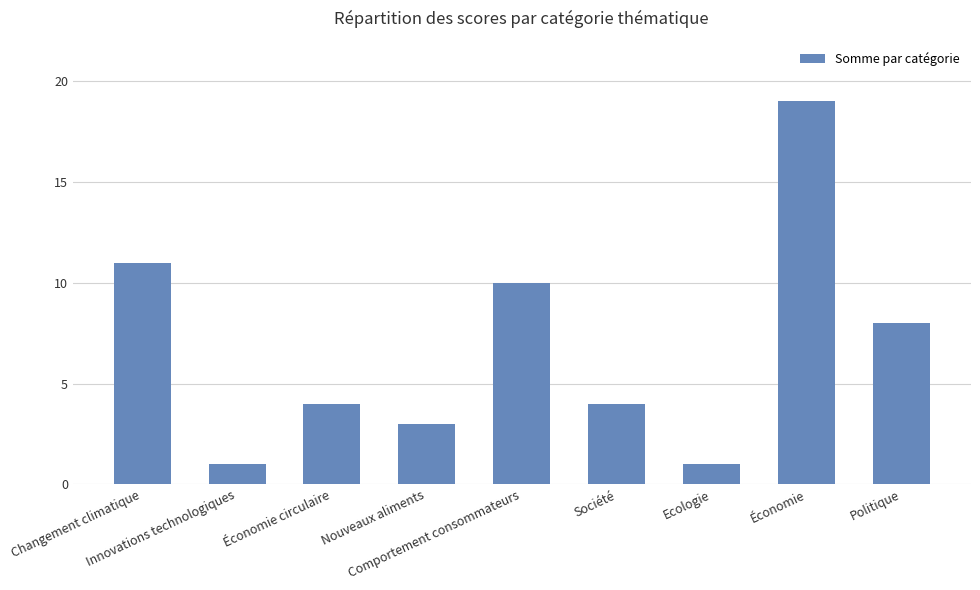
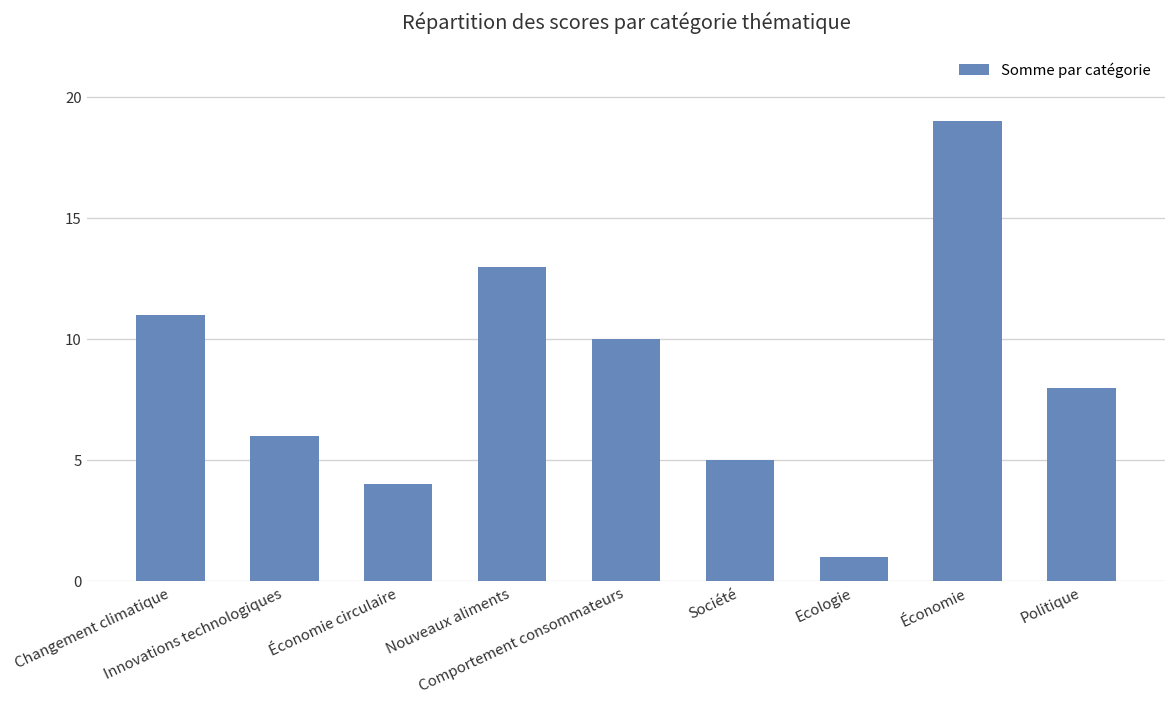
Innovations technologiques: 1 -> 6
Nouveaux aliments: 3 -> 13
Société: 4 -> 5
